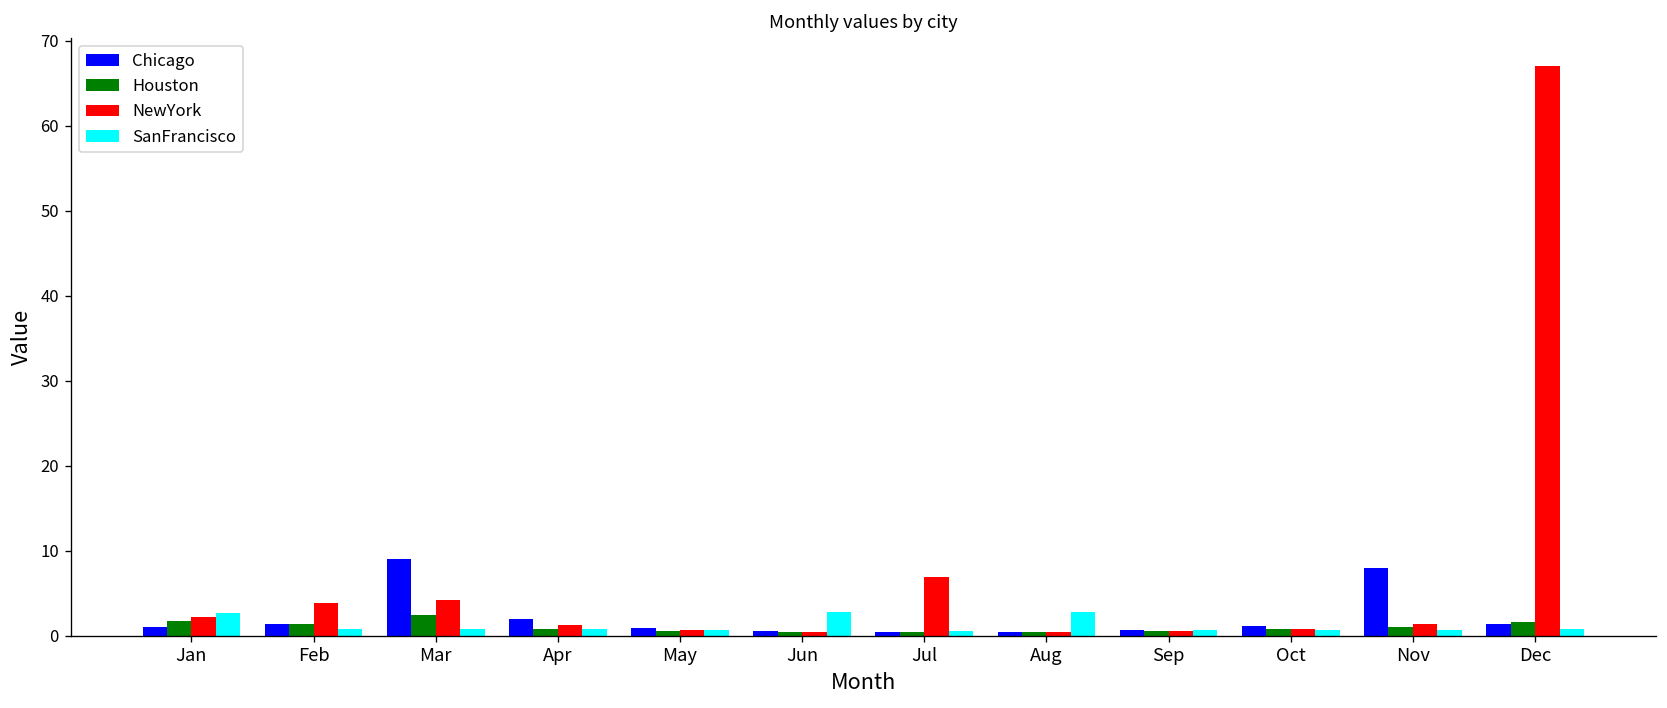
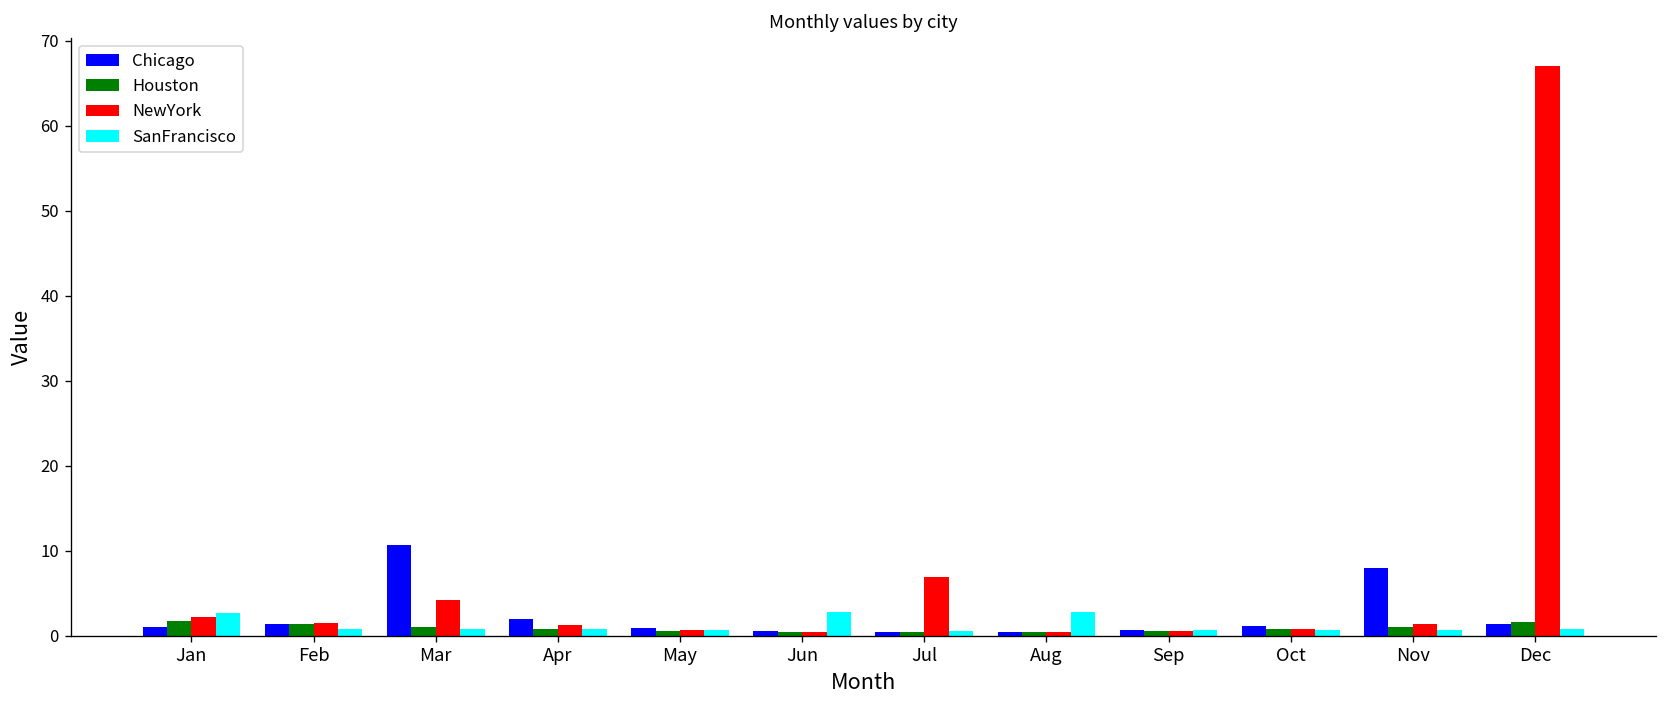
NewYork, Feb: 4 -> 1
Chicago, Mar: 9 -> 11
Houston, Mar: 2 -> 1
